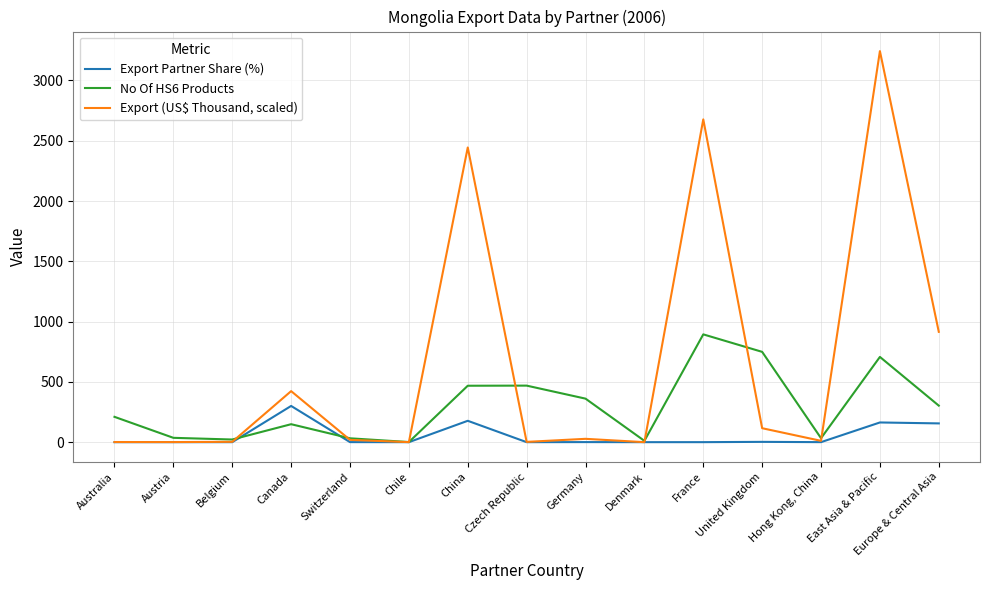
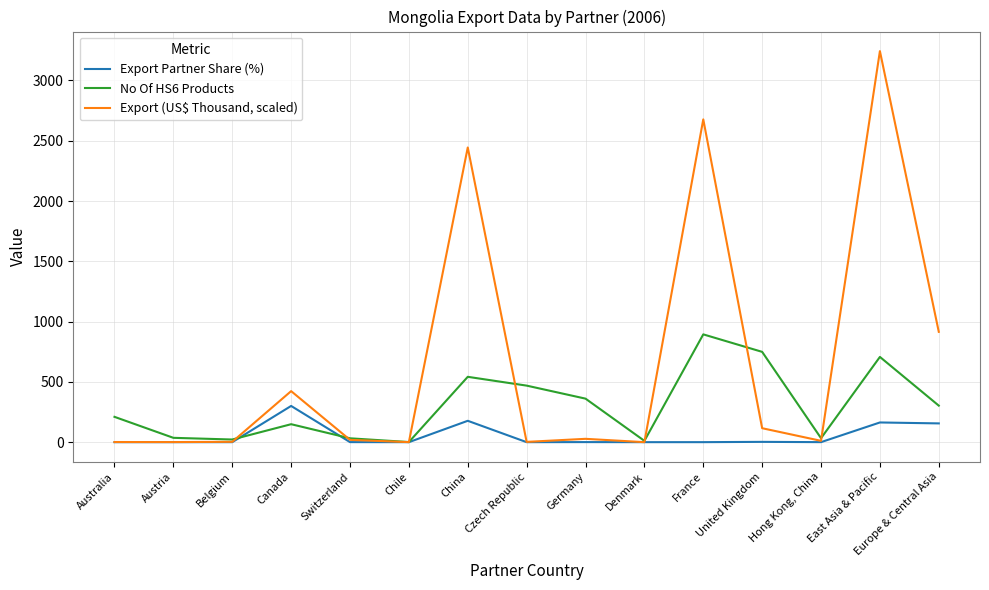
No Of HS6 Products, China: 470 -> 540
